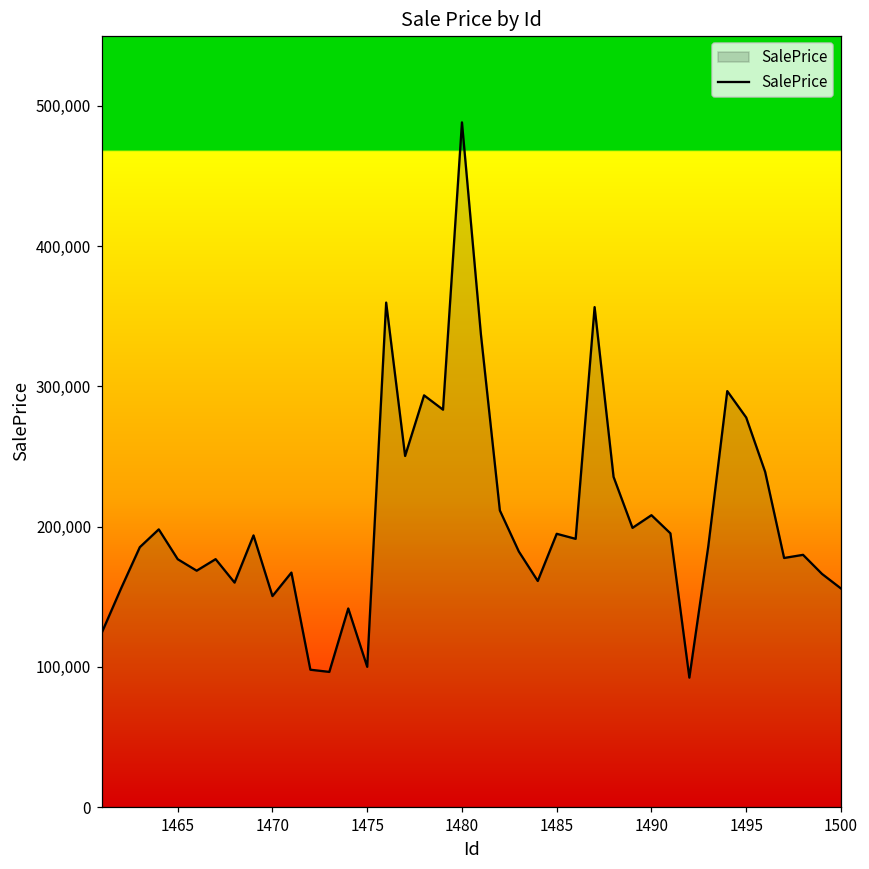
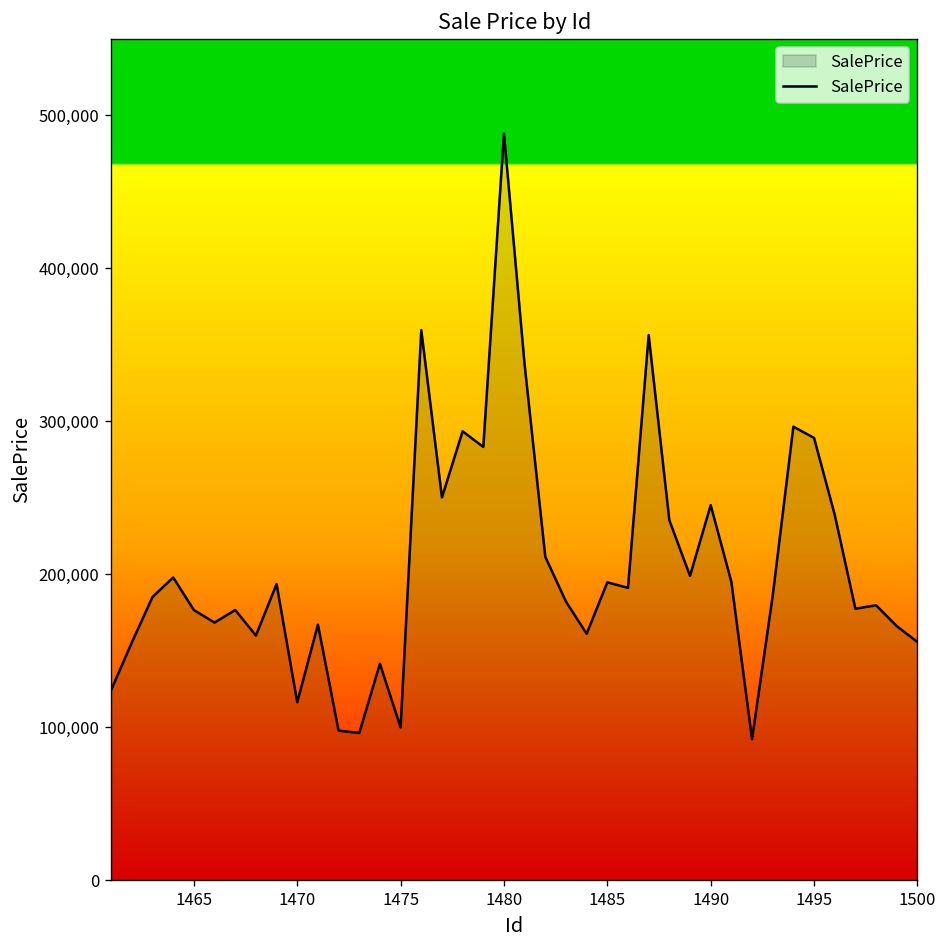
1470: 150,000 -> 116,000
1490: 208,000 -> 245,000
1495: 278,000 -> 289,000
